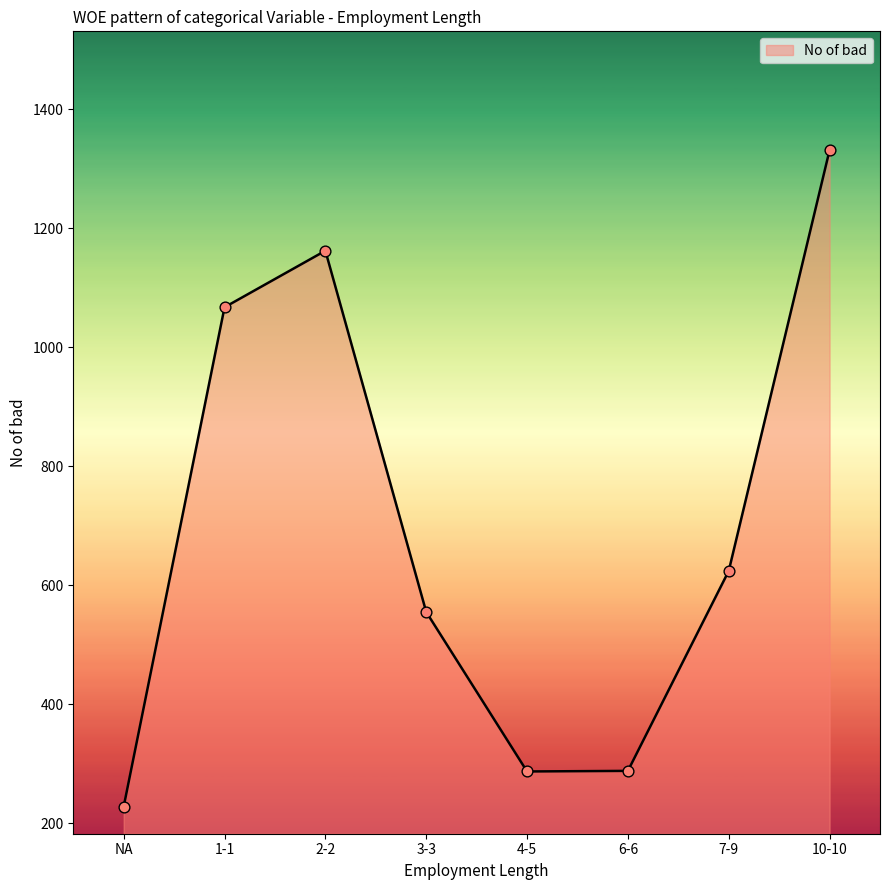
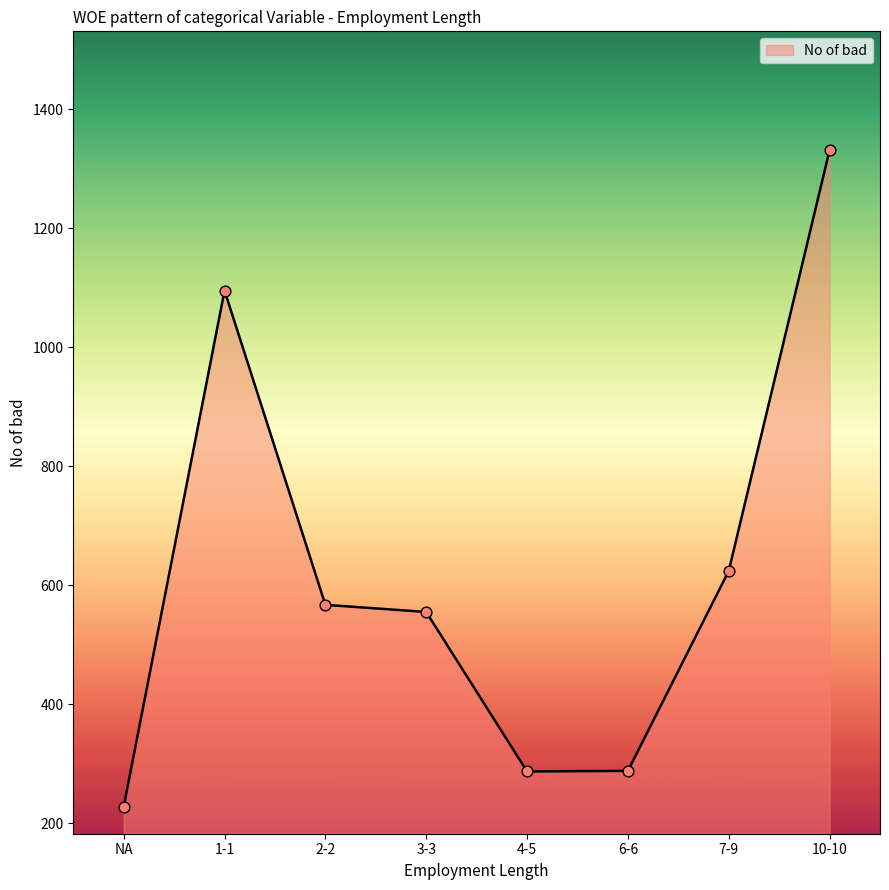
1-1: 1070 -> 1100
2-2: 1160 -> 570
